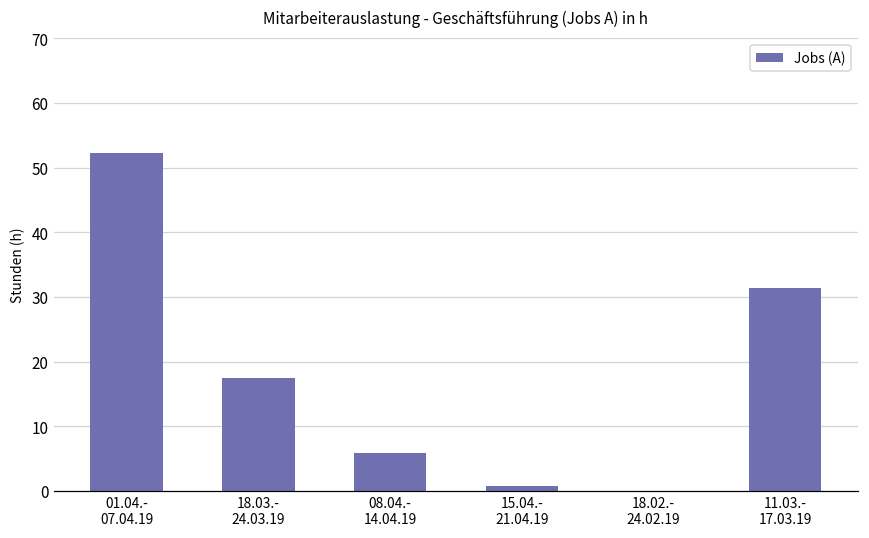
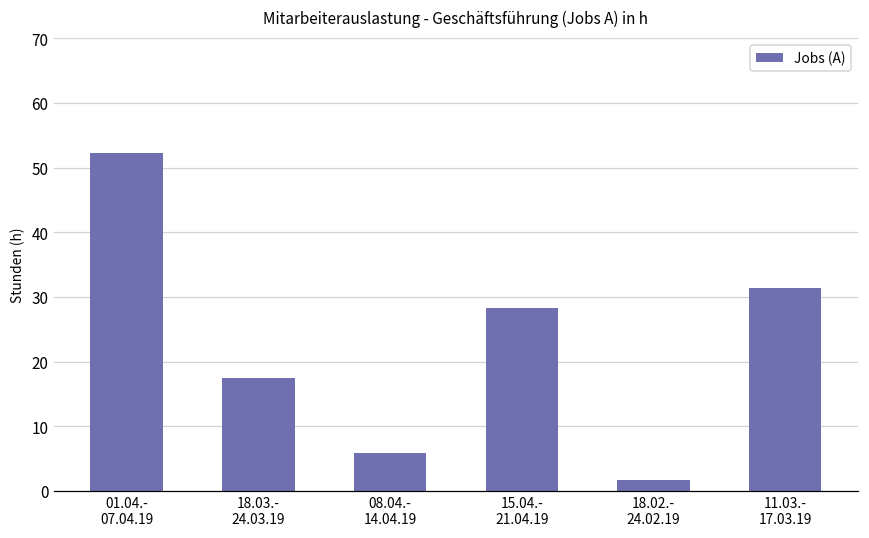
15.04.- 21.04.19: 1 -> 28
18.02.- 24.02.19: 0 -> 2
